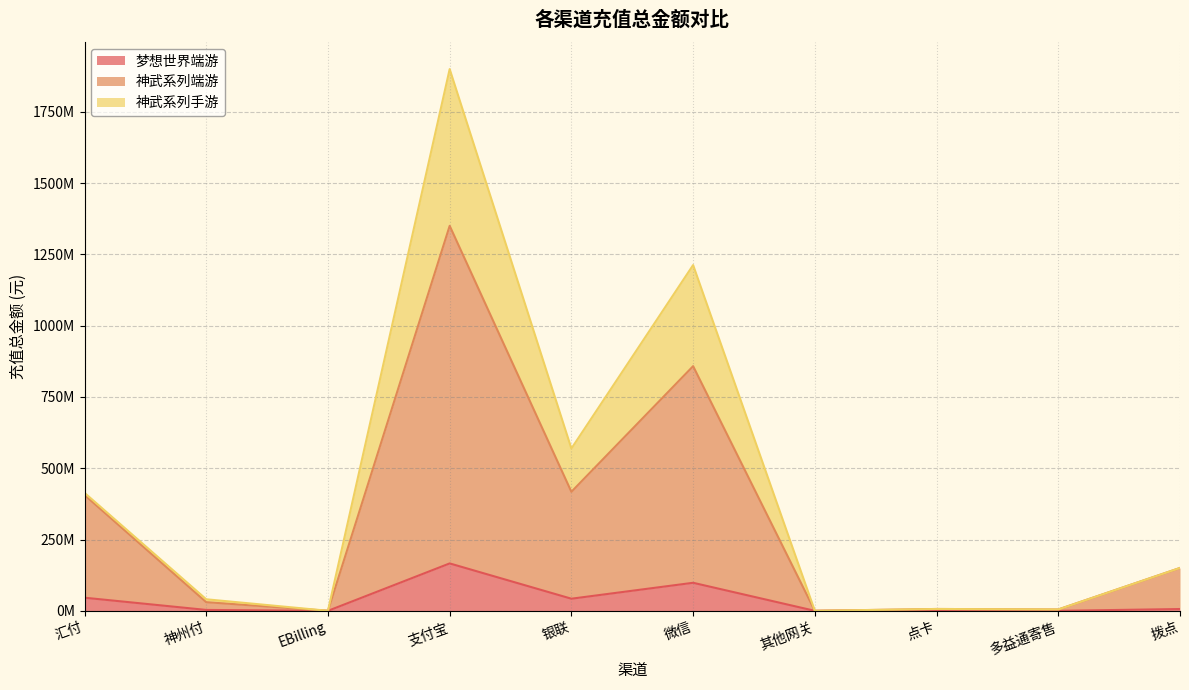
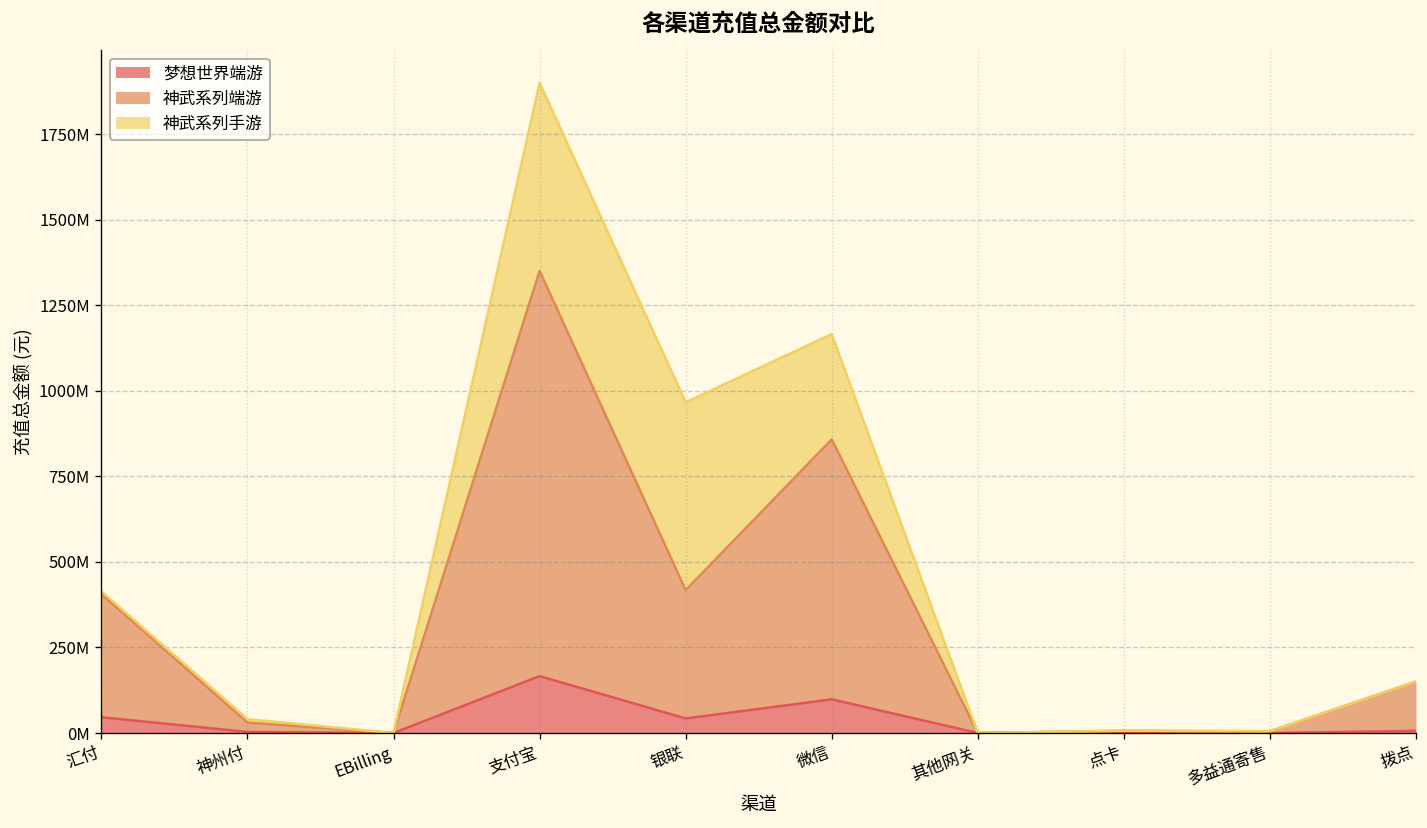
神武系列手游, 银联: 150000000 -> 550000000
神武系列手游, 微信: 350000000 -> 310000000
